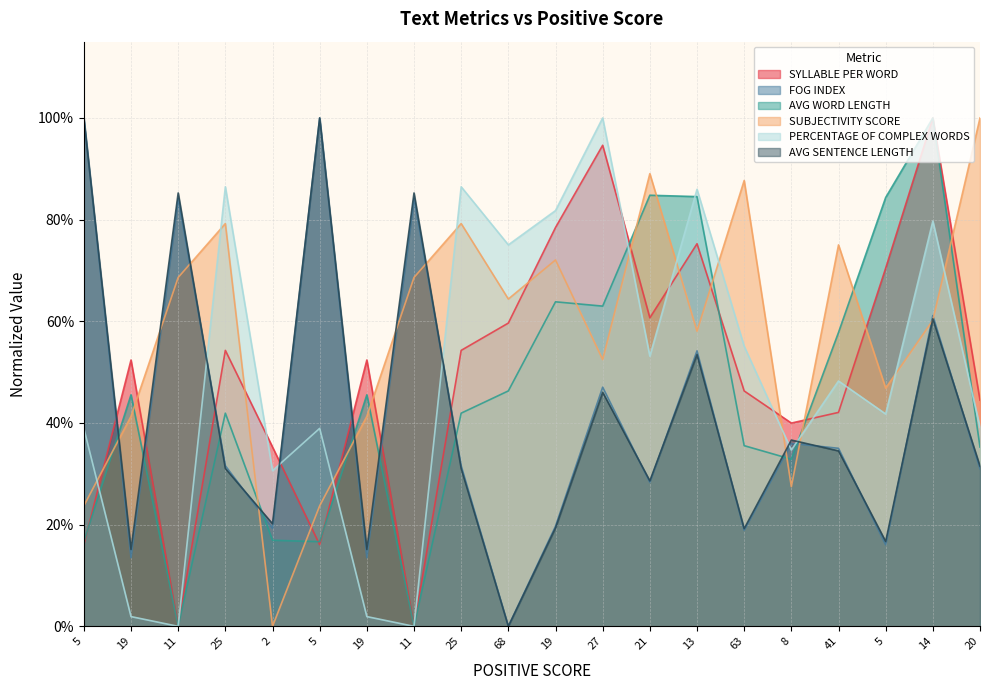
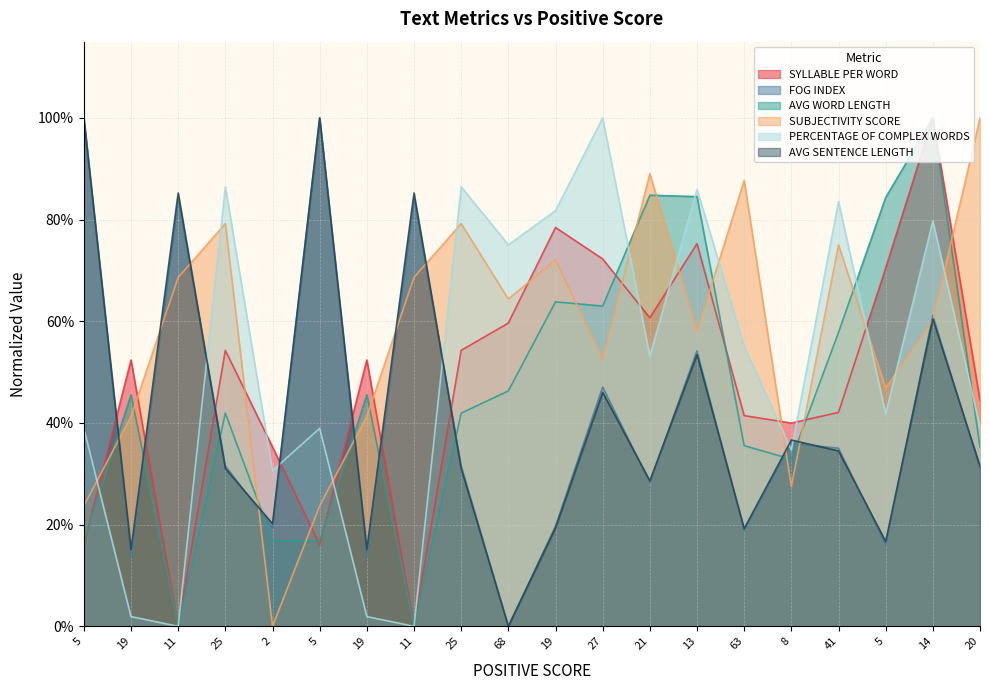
SYLLABLE PER WORD, 27: 95% -> 72%
SYLLABLE PER WORD, 63: 46% -> 41%
PERCENTAGE OF COMPLEX WORDS, 41: 48% -> 84%
